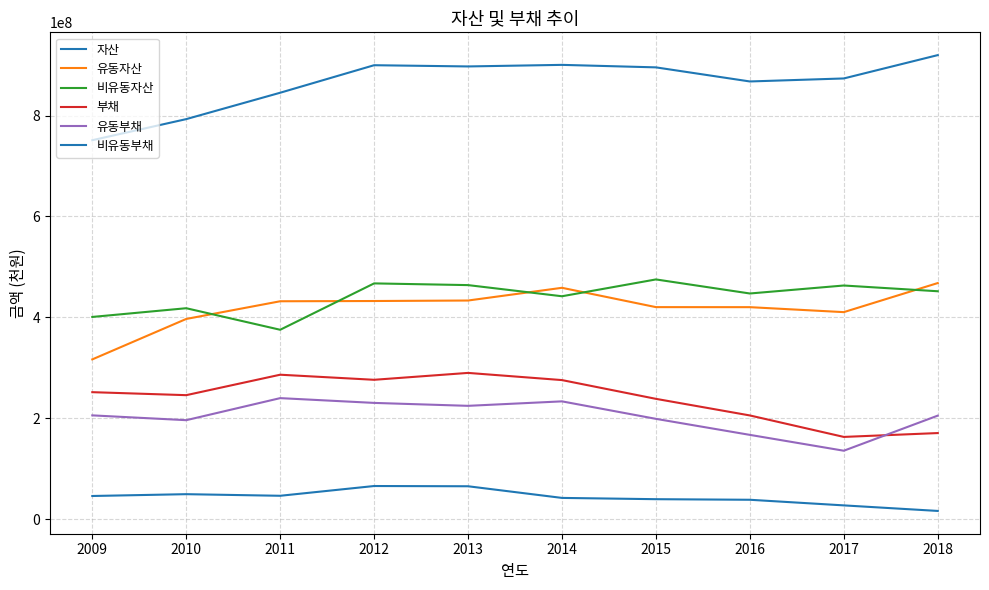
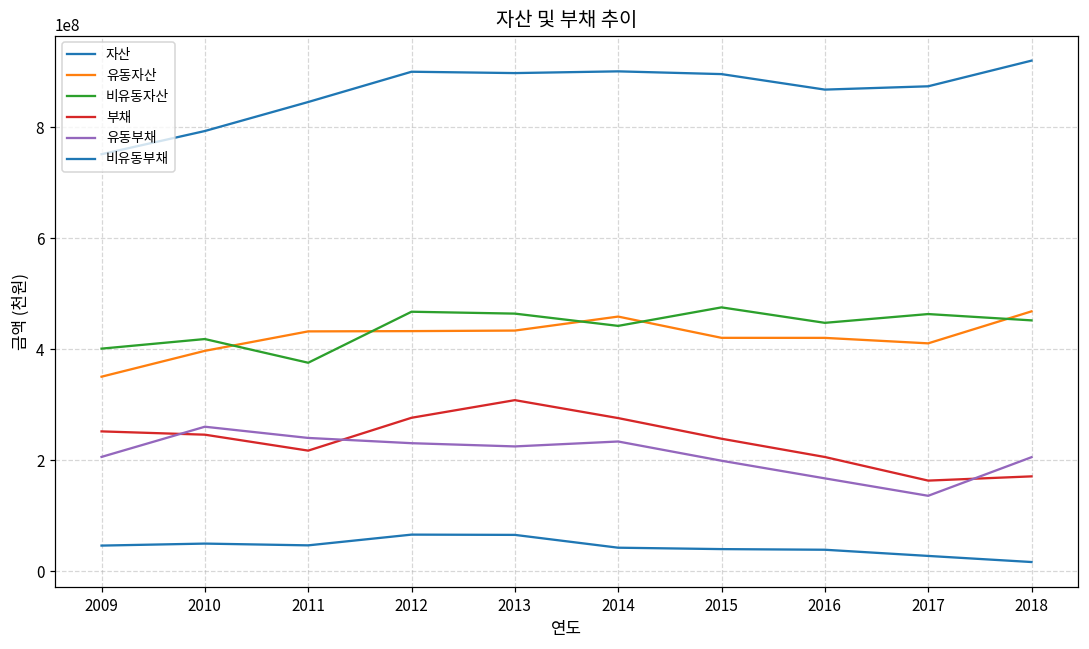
유동자산, 2009: 320000000 -> 350000000
유동부채, 2010: 200000000 -> 260000000
부채, 2011: 290000000 -> 220000000
부채, 2013: 290000000 -> 310000000
